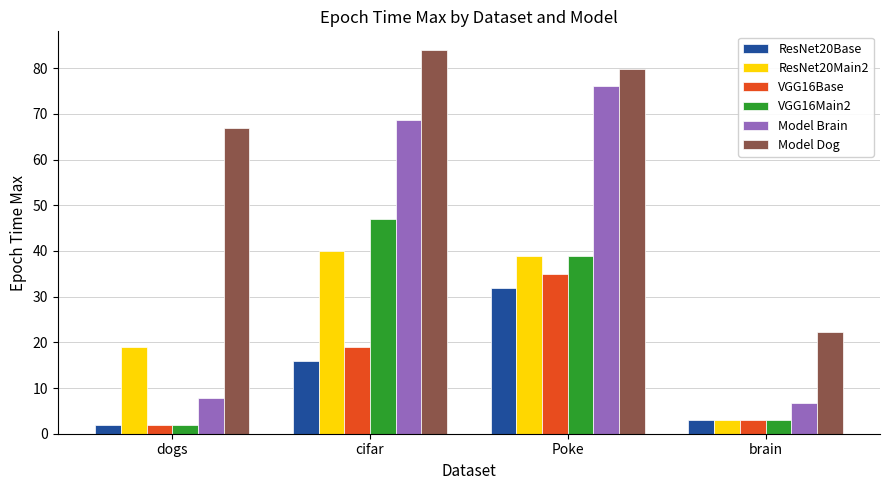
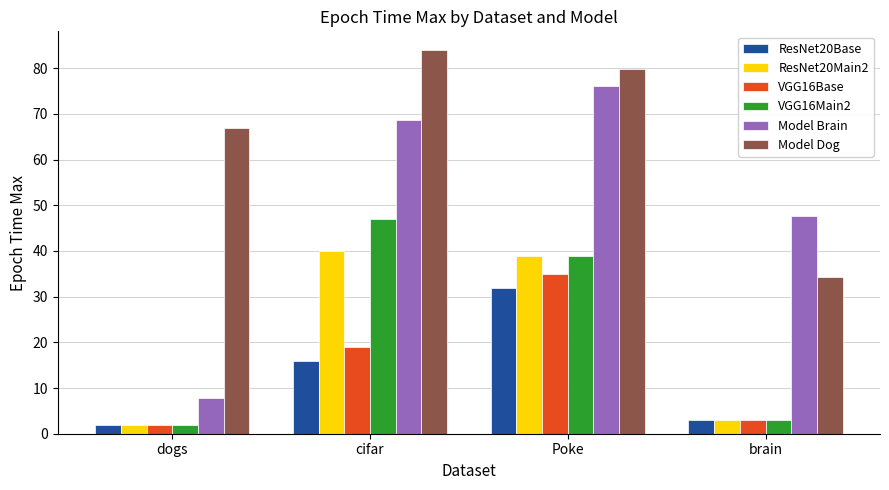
ResNet20Main2, dogs: 19 -> 2
Model Brain, brain: 7 -> 48
Model Dog, brain: 22 -> 34
